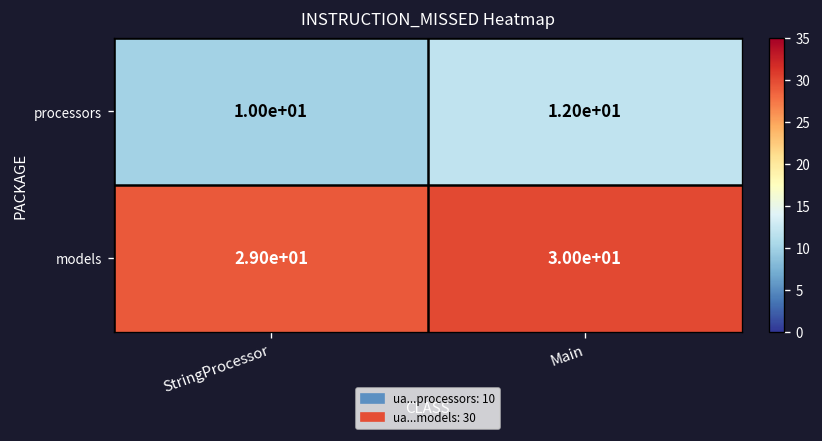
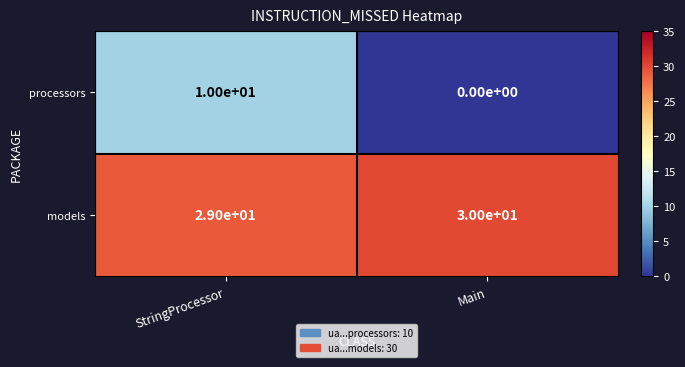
processors, Main: 1.20e+01 -> 0.00e+00
